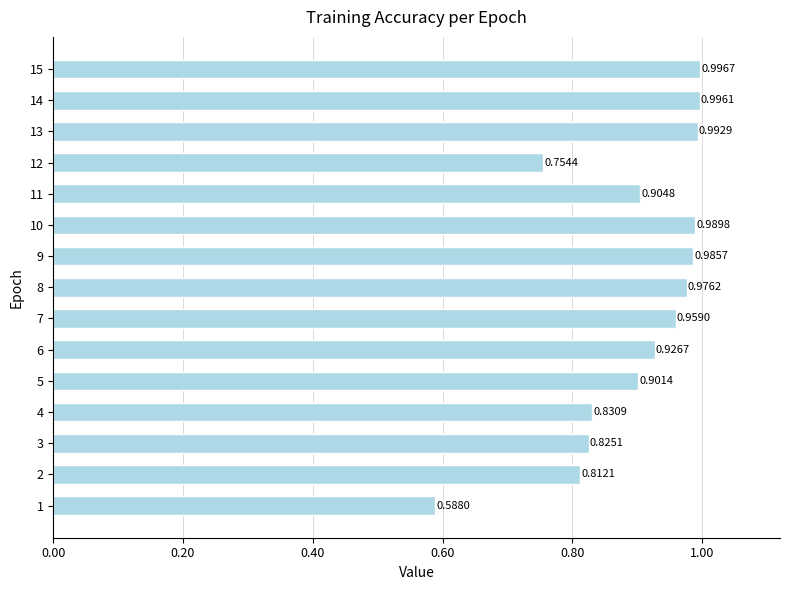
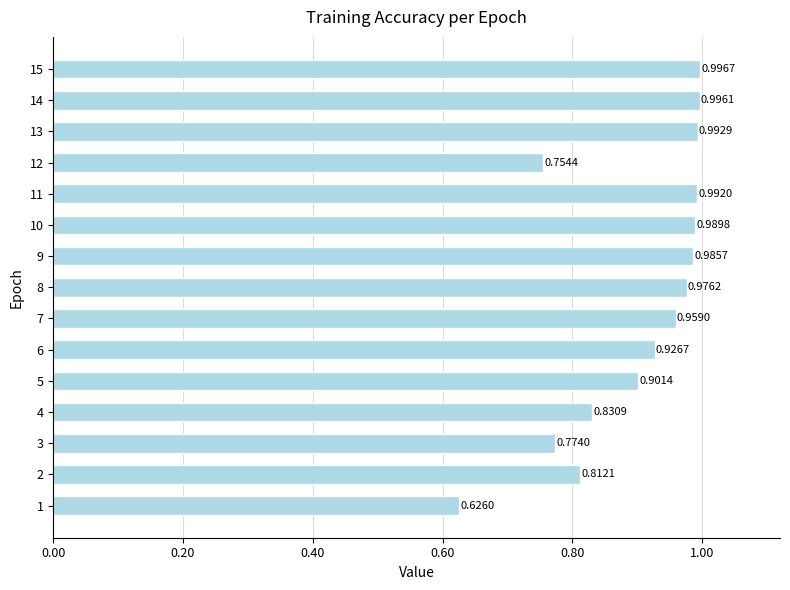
11: 0.9048 -> 0.9920
3: 0.8251 -> 0.7740
1: 0.5880 -> 0.6260
